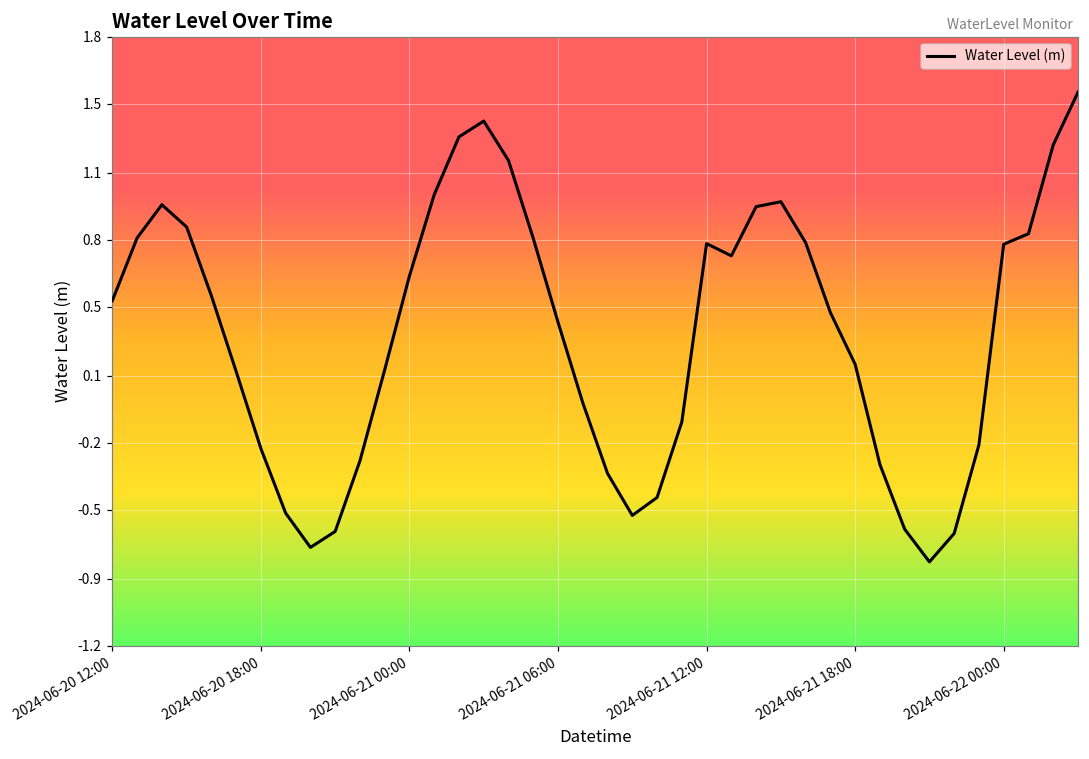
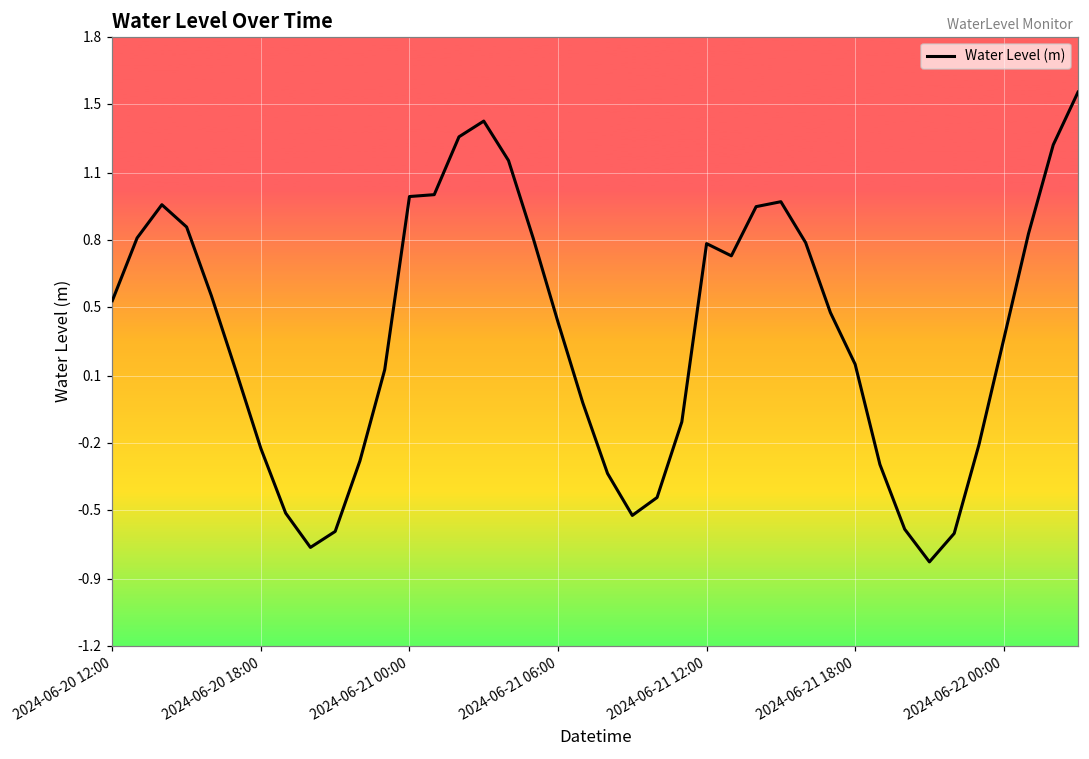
2024-06-21 00:00: 0.62 -> 1.01
2024-06-22 00:00: 0.78 -> 0.31
